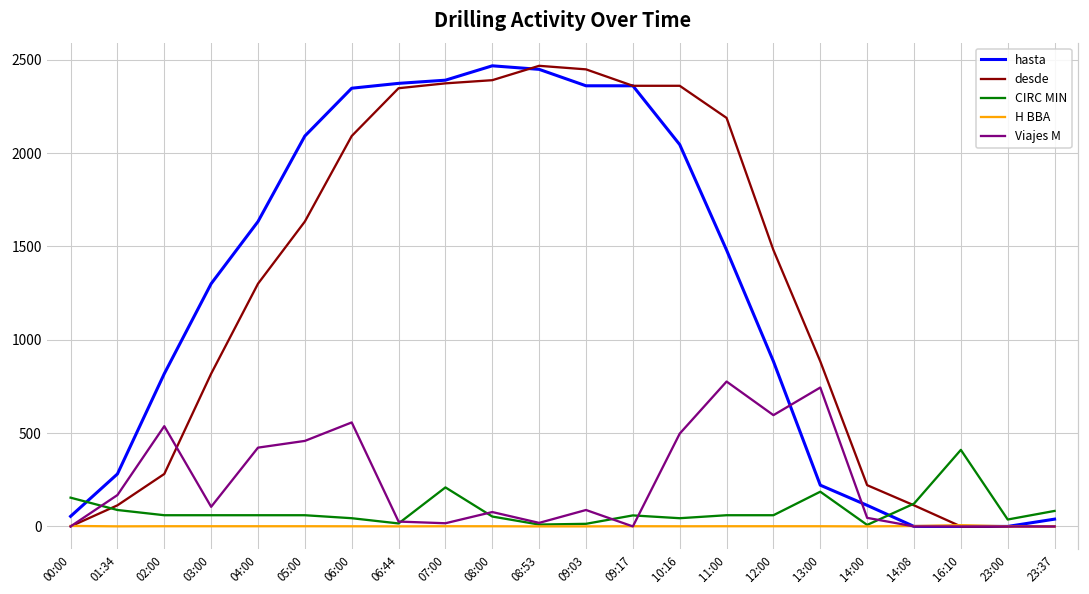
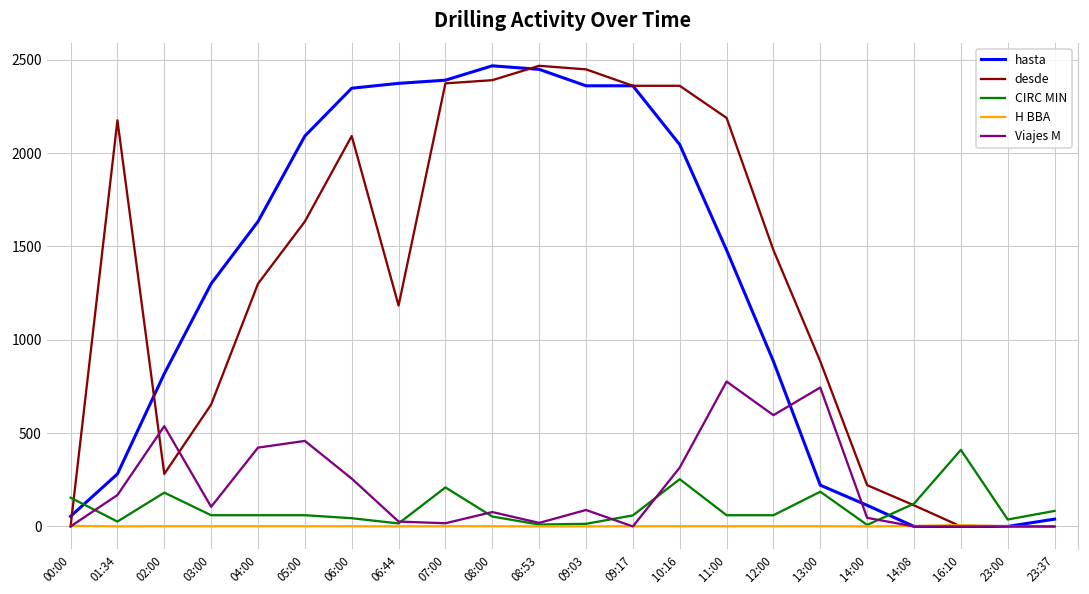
desde, 01:34: 110 -> 2180
CIRC MIN, 01:34: 90 -> 30
CIRC MIN, 02:00: 60 -> 180
desde, 03:00: 820 -> 650
Viajes M, 06:00: 560 -> 260
desde, 06:44: 2350 -> 1180
CIRC MIN, 10:16: 40 -> 250
Viajes M, 10:16: 500 -> 320
